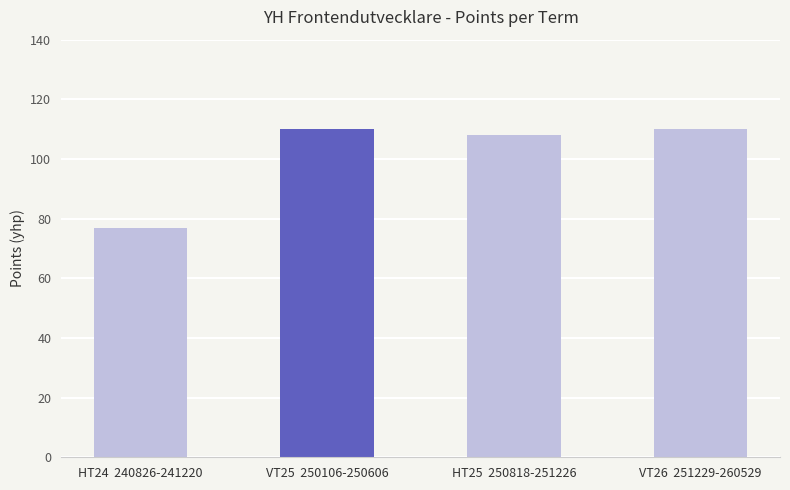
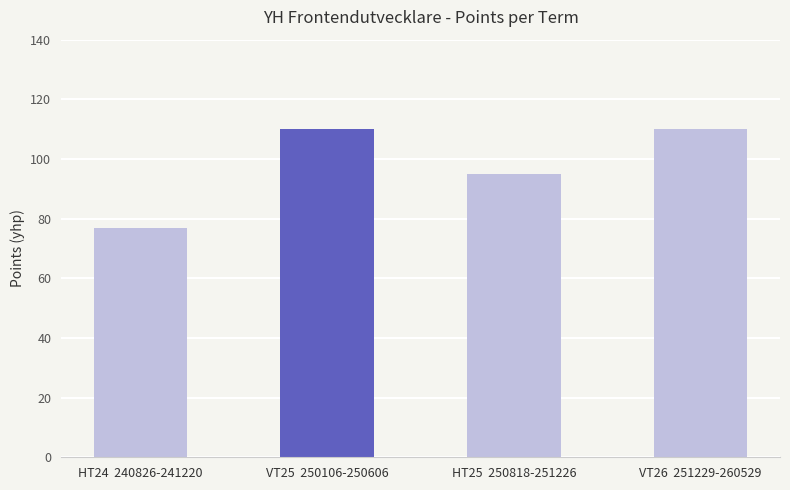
HT25 250818-251226: 108 -> 95
